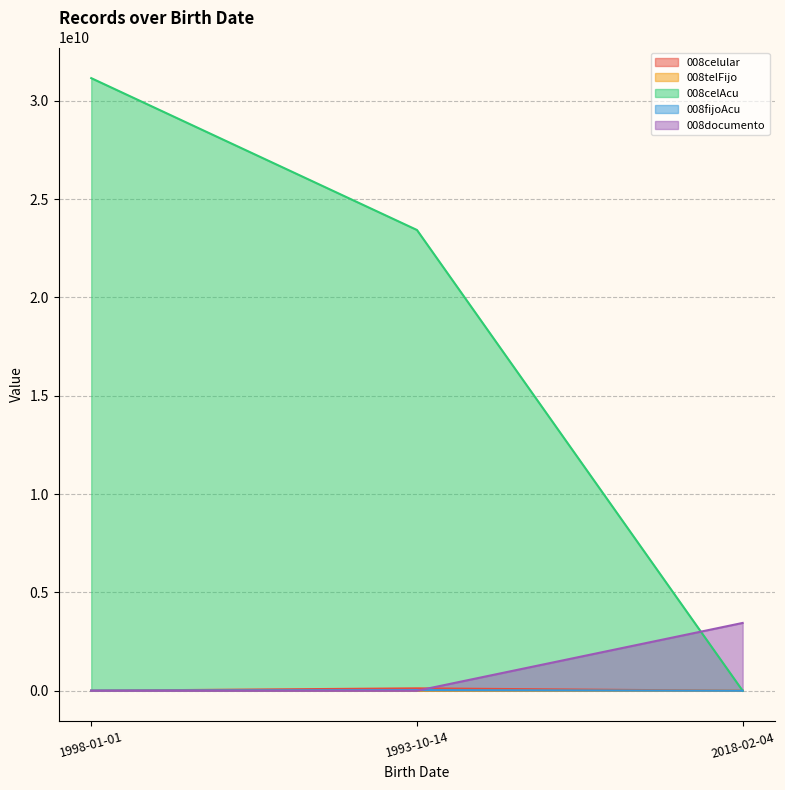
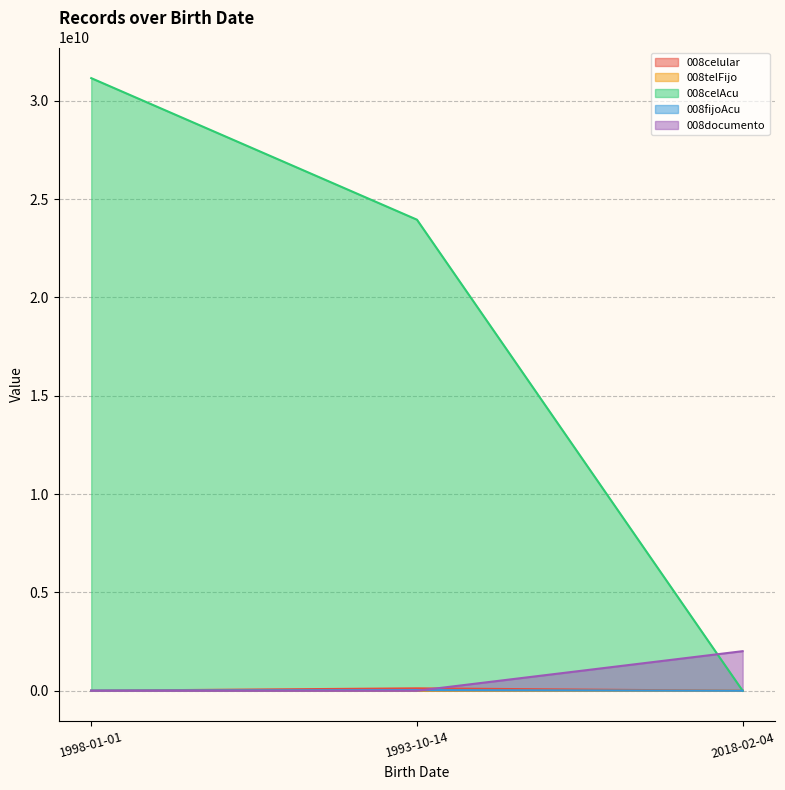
008celAcu, 1993-10-14: 23400000000 -> 23900000000
008documento, 2018-02-04: 3400000000 -> 2000000000
